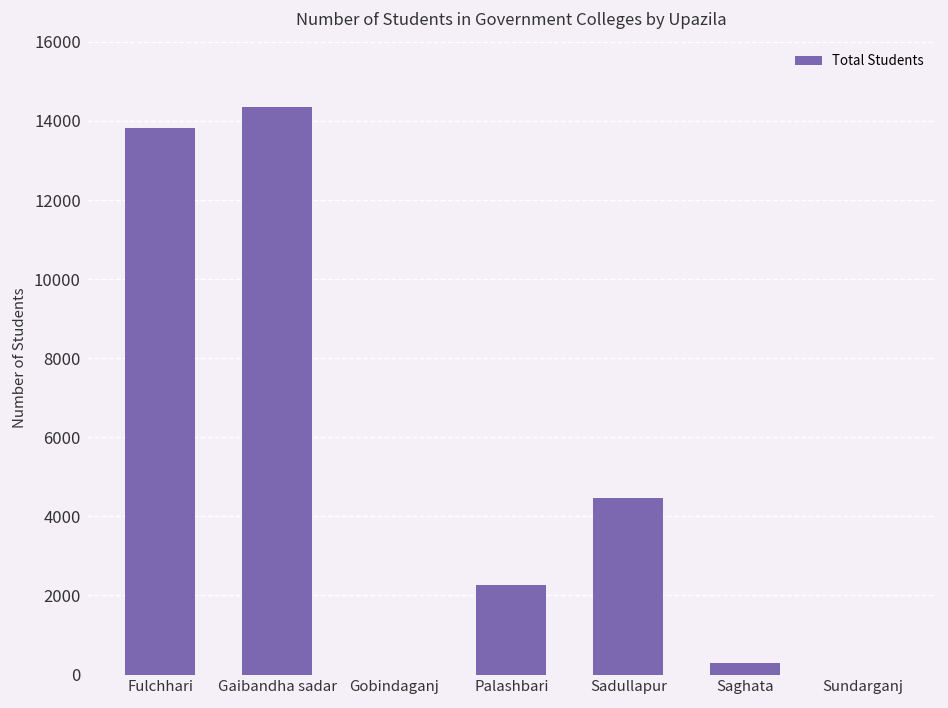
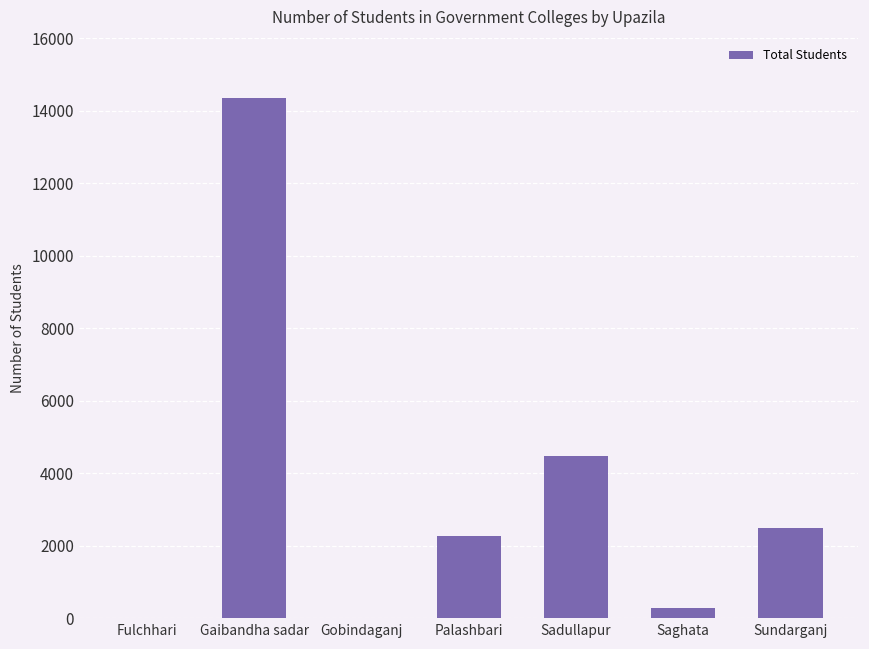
Fulchhari: 13800 -> 0
Sundarganj: 0 -> 2500
